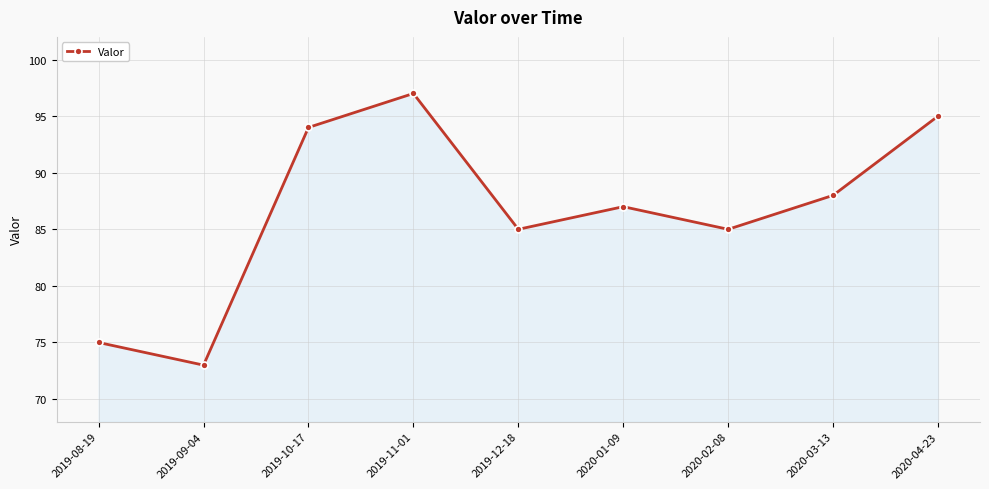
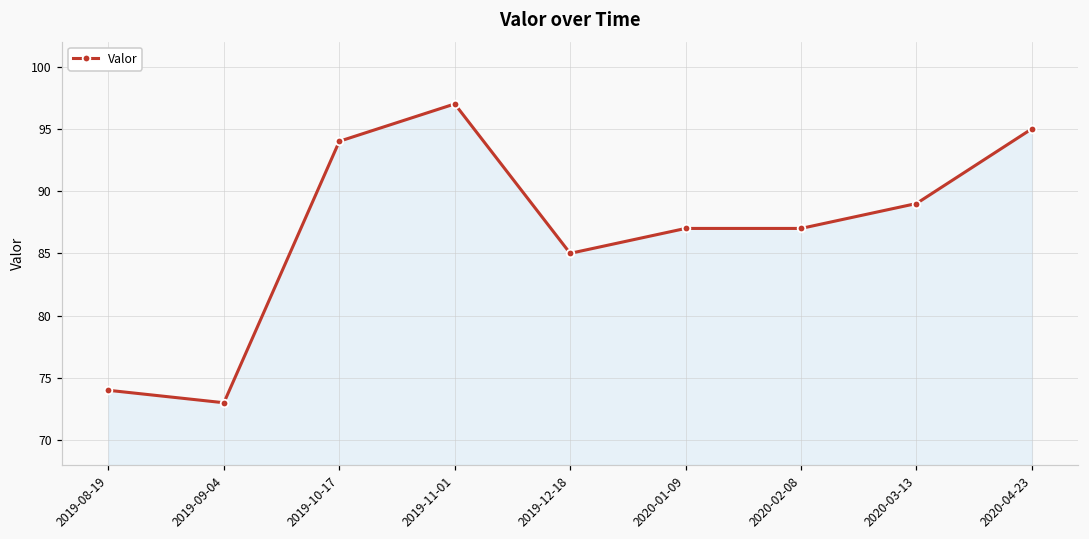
2019-08-19: 75 -> 74
2020-02-08: 85 -> 87
2020-03-13: 88 -> 89
